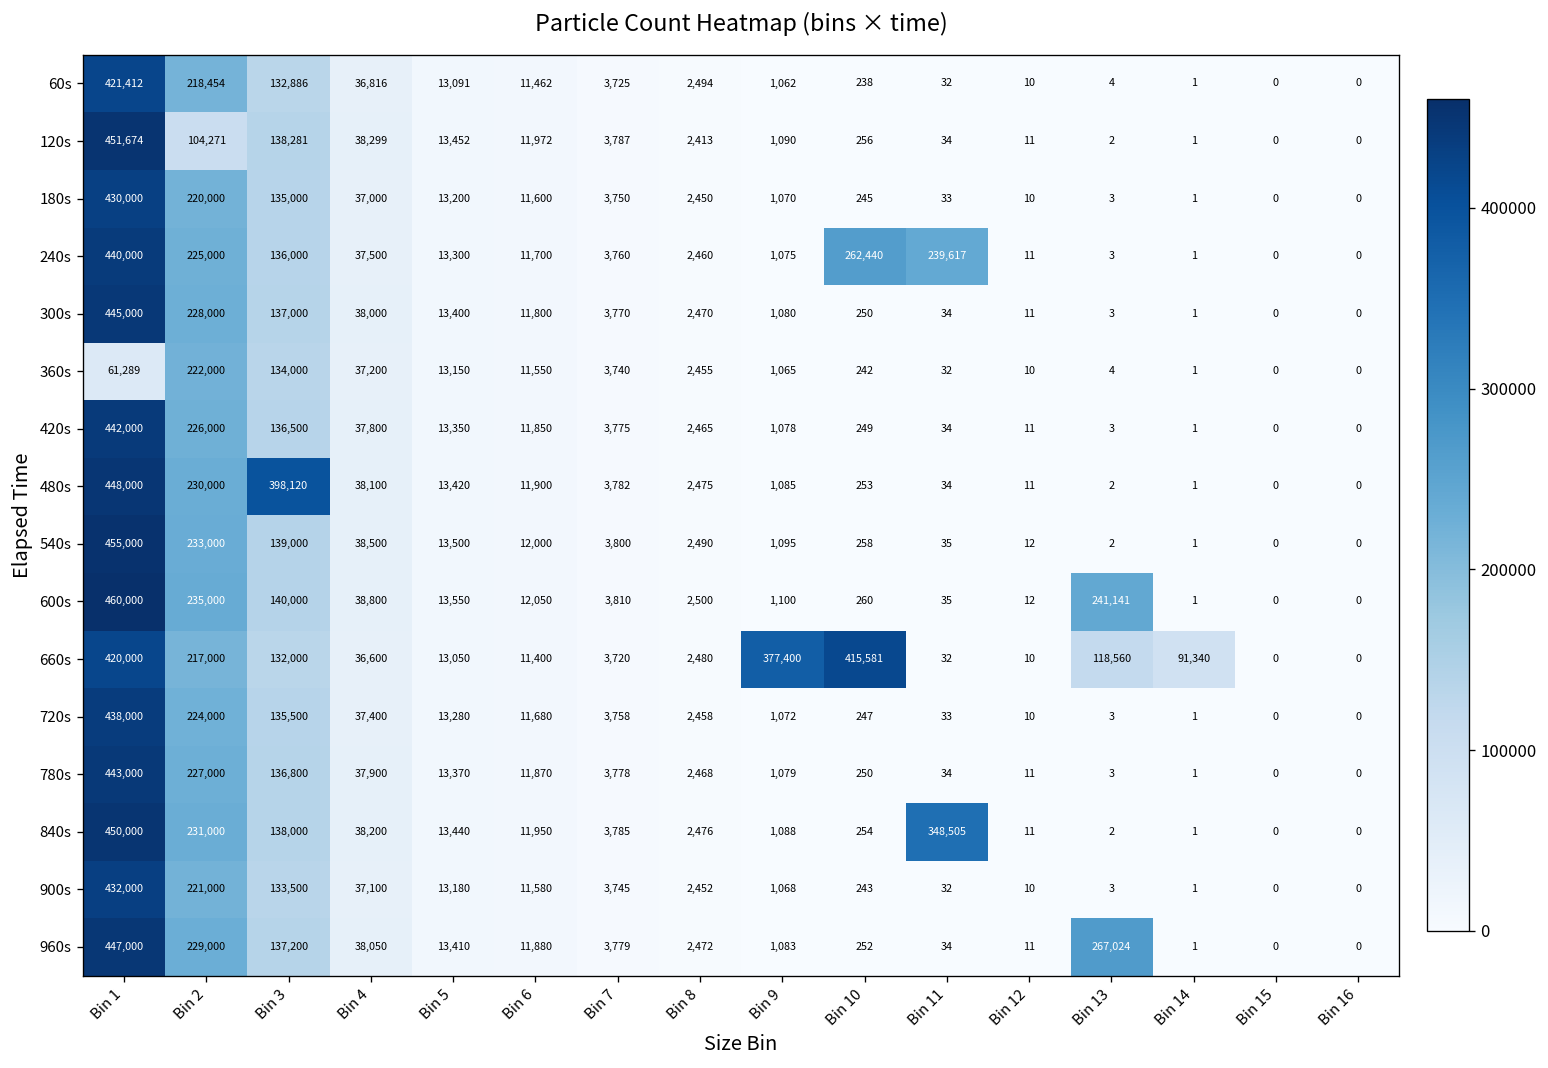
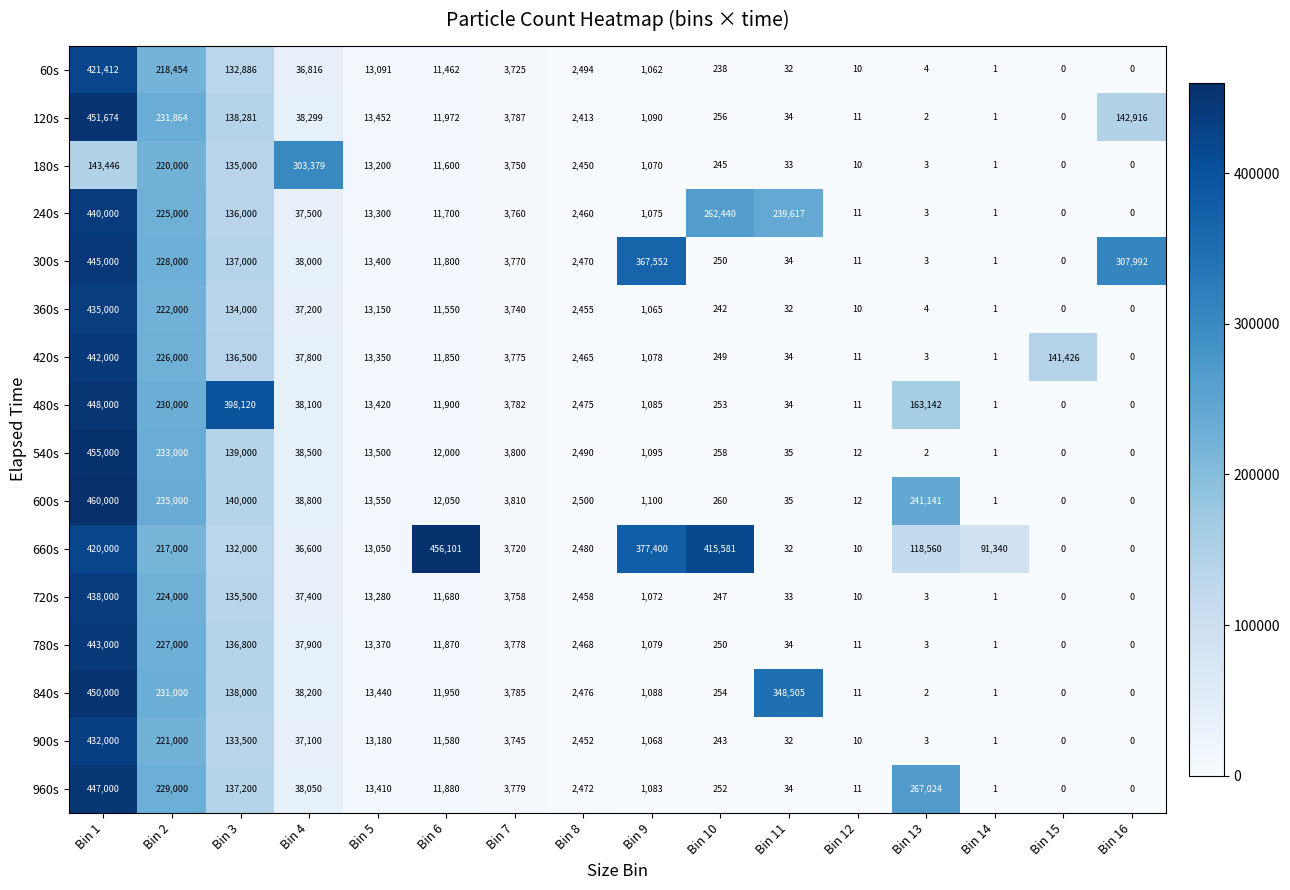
120s, Bin 2: 104,271 -> 231,864
120s, Bin 16: 0 -> 142,916
180s, Bin 1: 430,000 -> 143,446
180s, Bin 4: 37,000 -> 303,379
300s, Bin 9: 1,080 -> 367,552
300s, Bin 16: 0 -> 307,992
360s, Bin 1: 61,289 -> 435,000
420s, Bin 15: 0 -> 141,426
480s, Bin 13: 2 -> 163,142
660s, Bin 6: 11,400 -> 456,101
